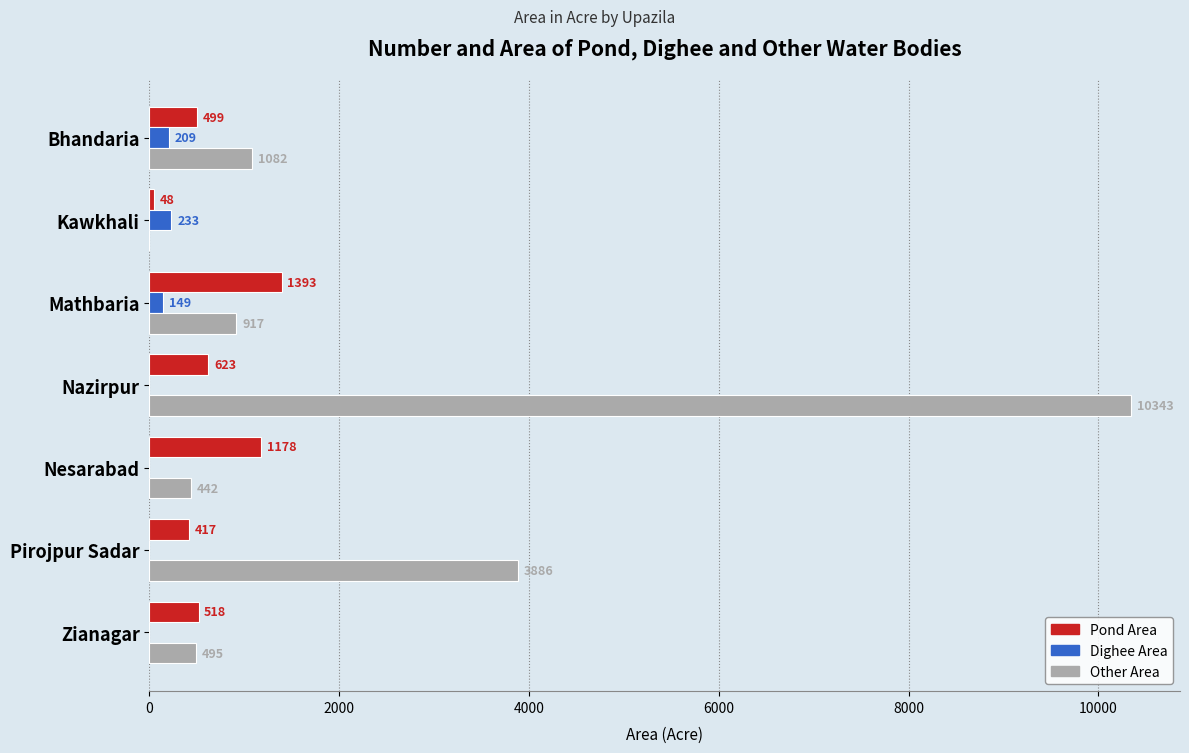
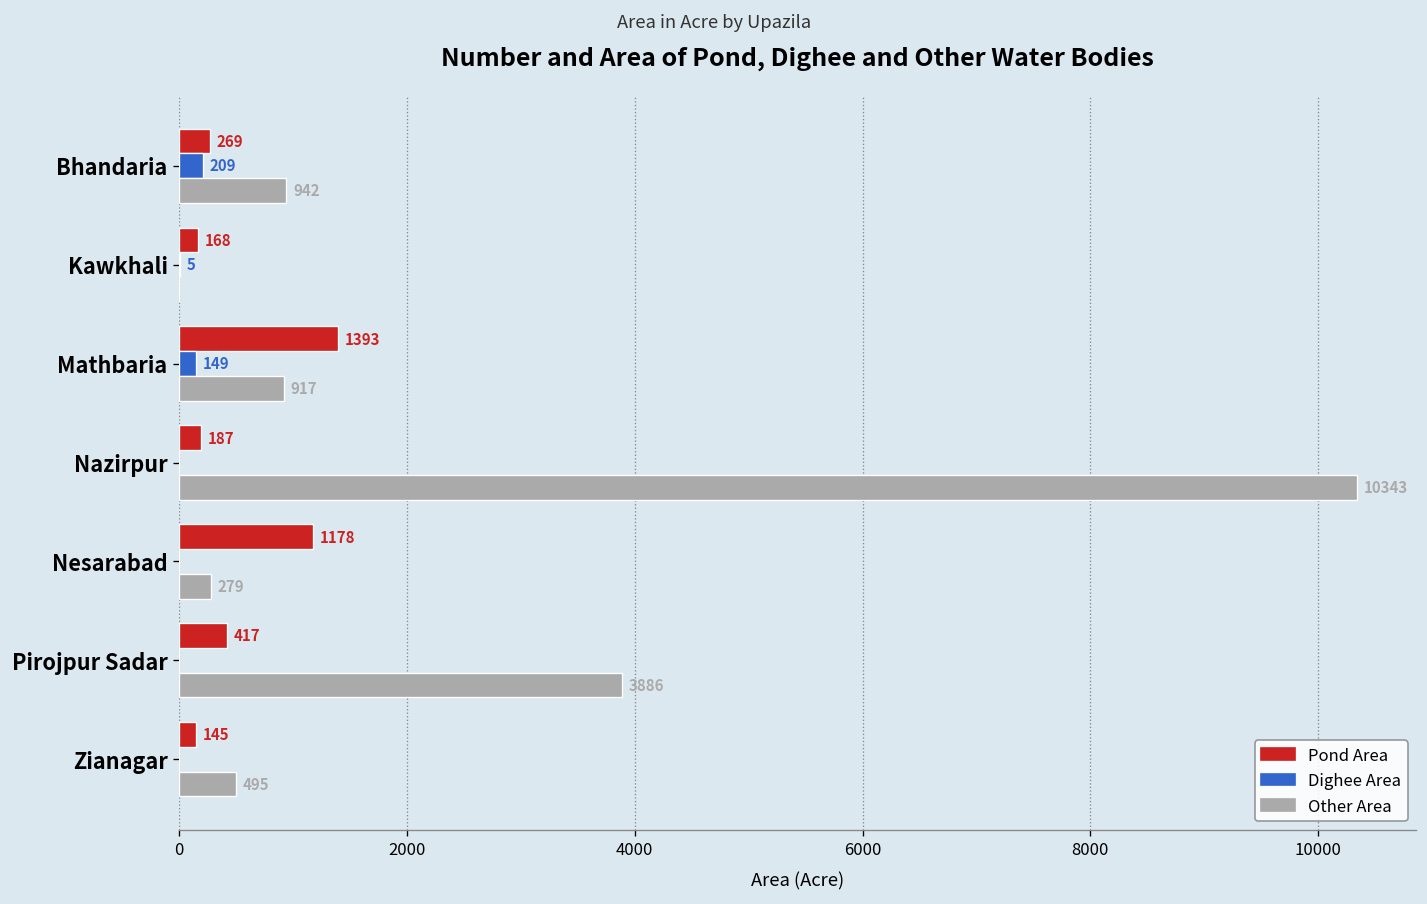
Pond Area, Bhandaria: 499 -> 269
Other Area, Bhandaria: 1082 -> 942
Pond Area, Kawkhali: 48 -> 168
Dighee Area, Kawkhali: 233 -> 5
Pond Area, Nazirpur: 623 -> 187
Other Area, Nesarabad: 442 -> 279
Pond Area, Zianagar: 518 -> 145
